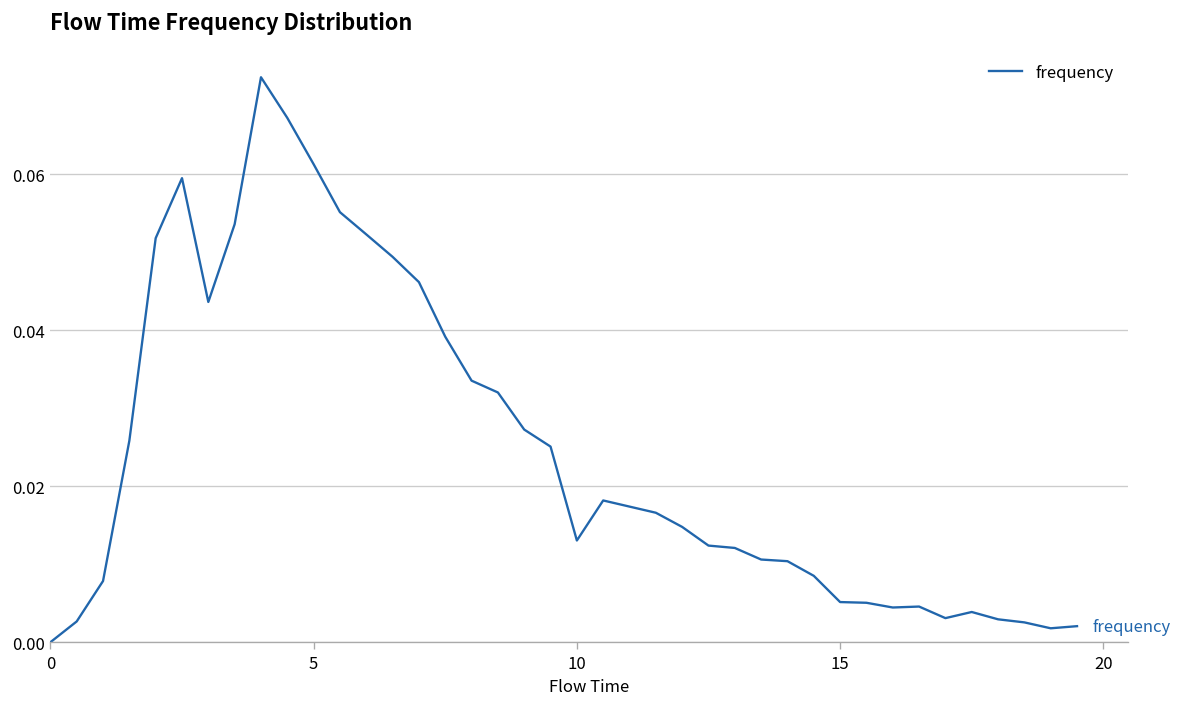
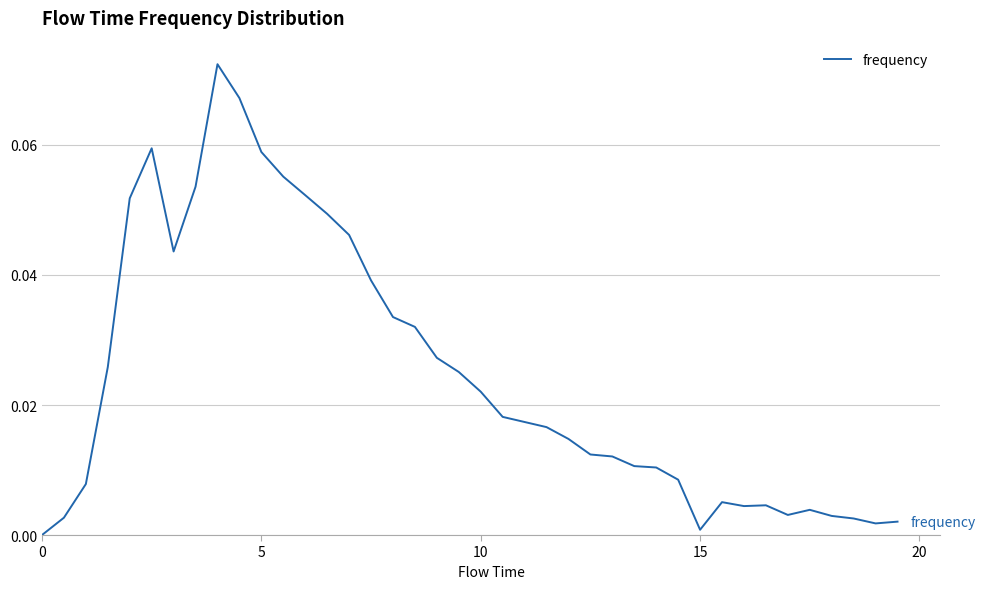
5: 0.061 -> 0.059
10: 0.013 -> 0.022
15: 0.005 -> 0.001
